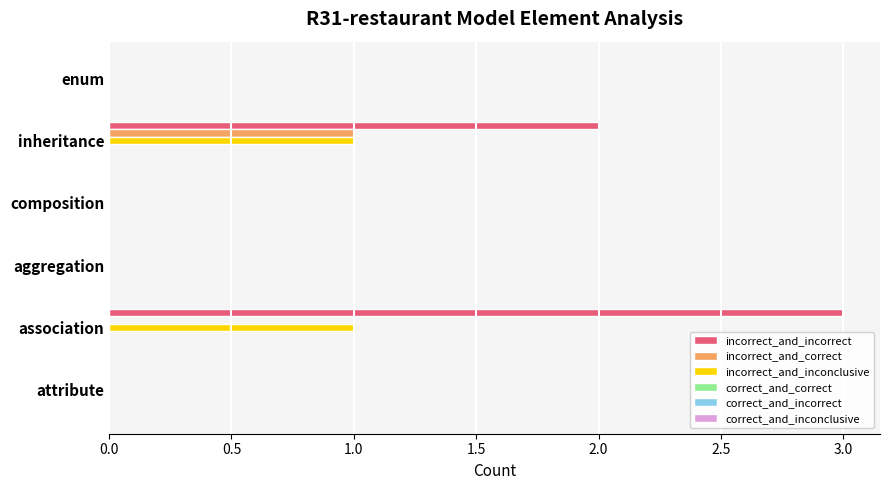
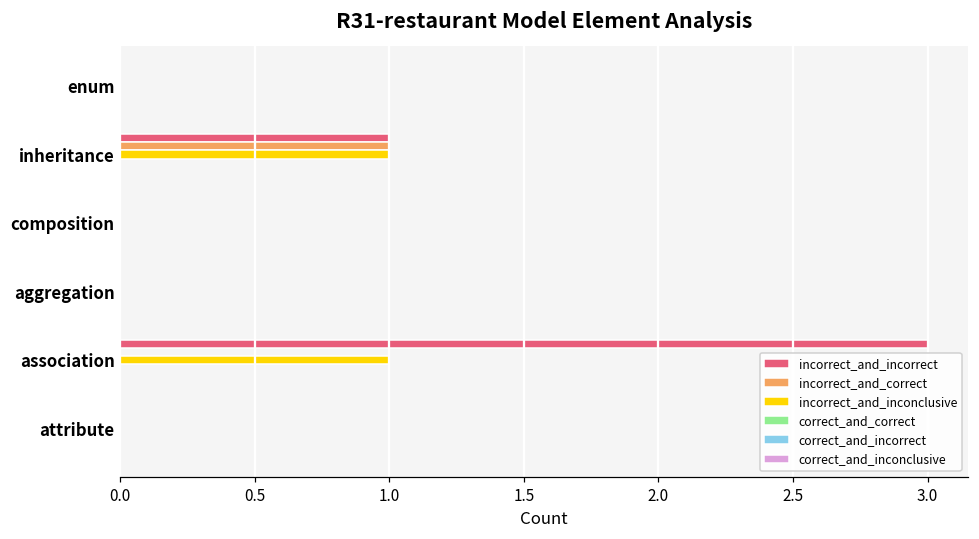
incorrect_and_incorrect, inheritance: 2 -> 1
